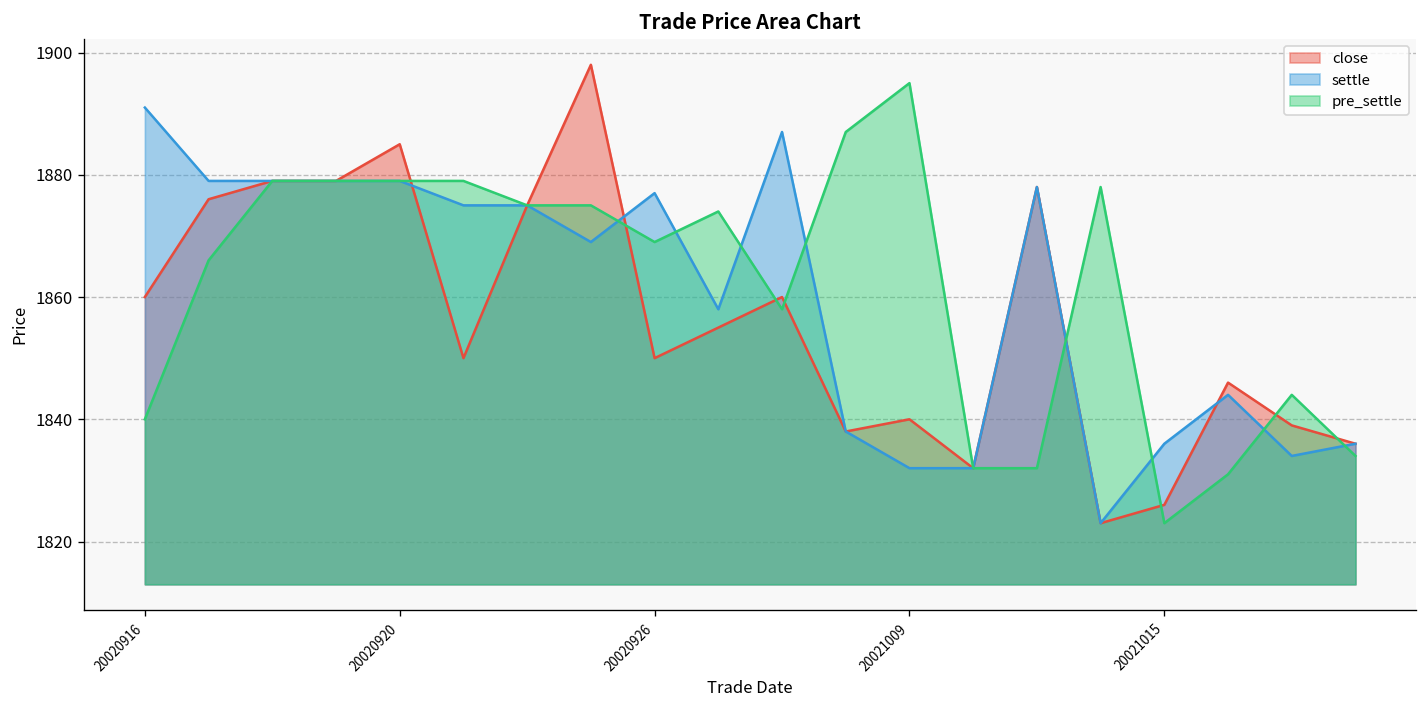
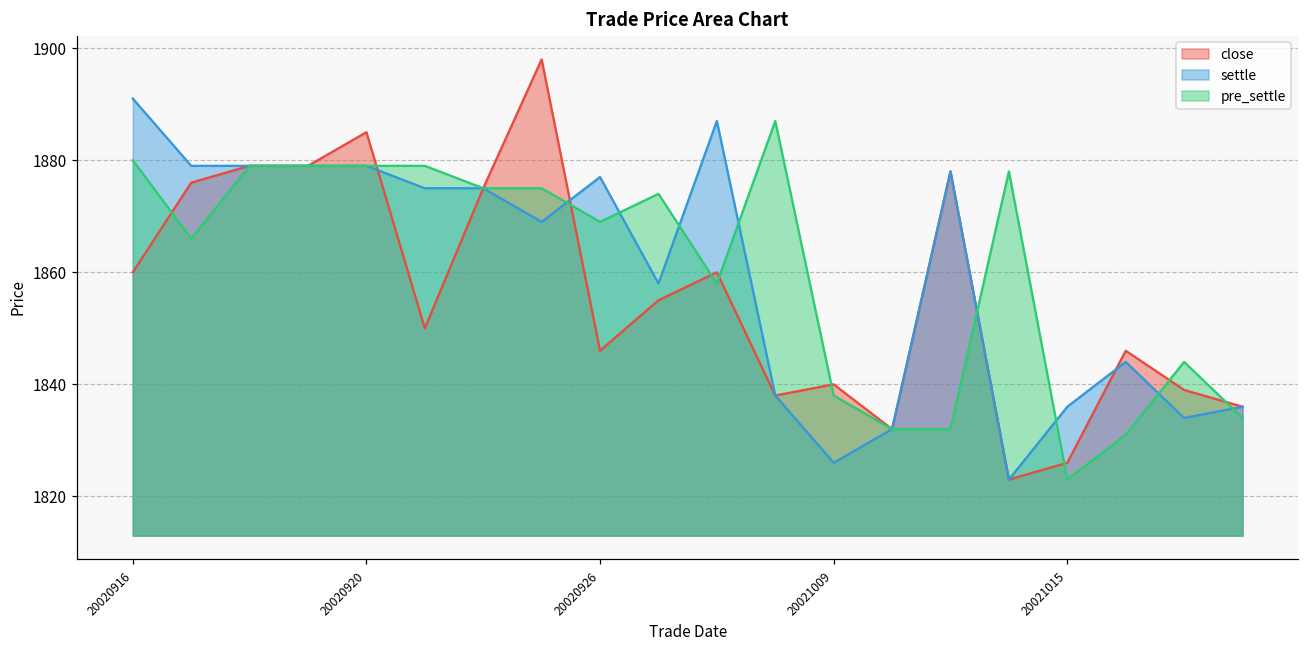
pre_settle, 20020916: 1840 -> 1880
close, 20020926: 1850 -> 1846
settle, 20021009: 1832 -> 1826
pre_settle, 20021009: 1895 -> 1838
